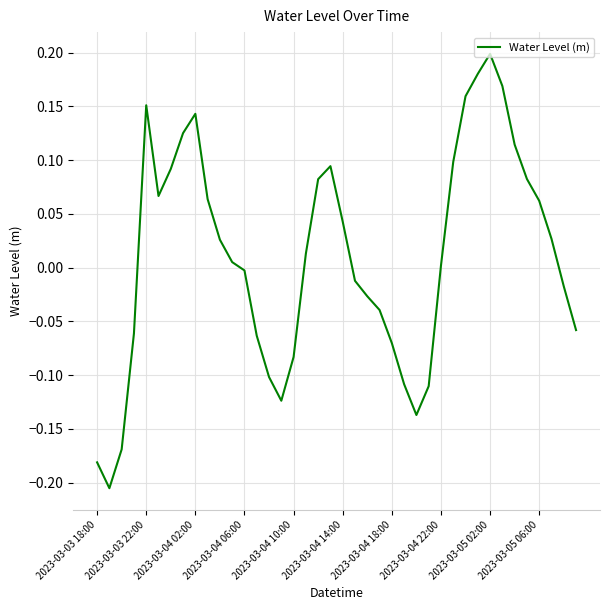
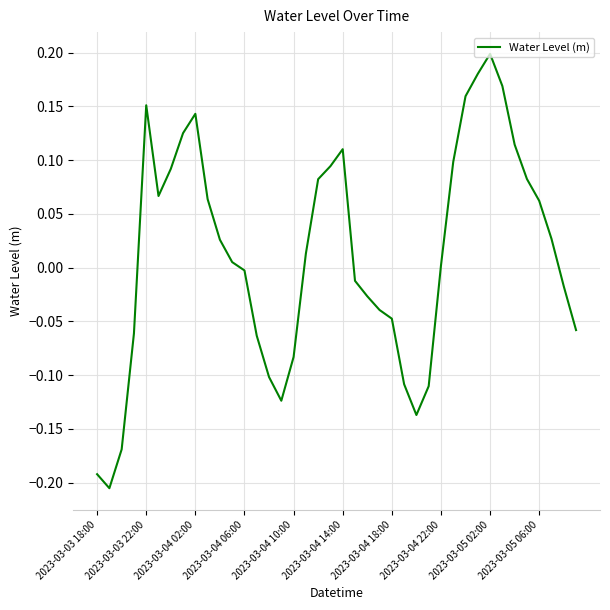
2023-03-03 18:00: -0.181 -> -0.192
2023-03-04 14:00: 0.043 -> 0.110
2023-03-04 18:00: -0.070 -> -0.047
